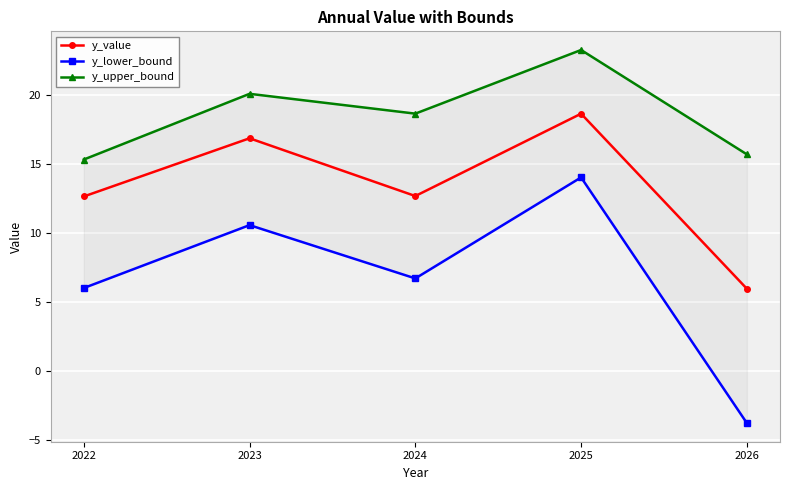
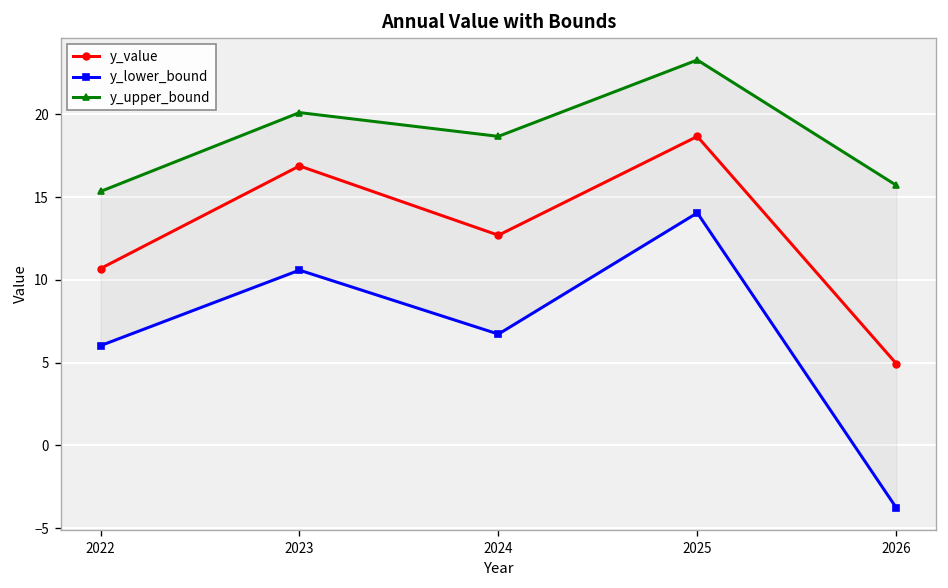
y_value, 2022: 12.7 -> 10.7
y_value, 2026: 6.0 -> 4.9
